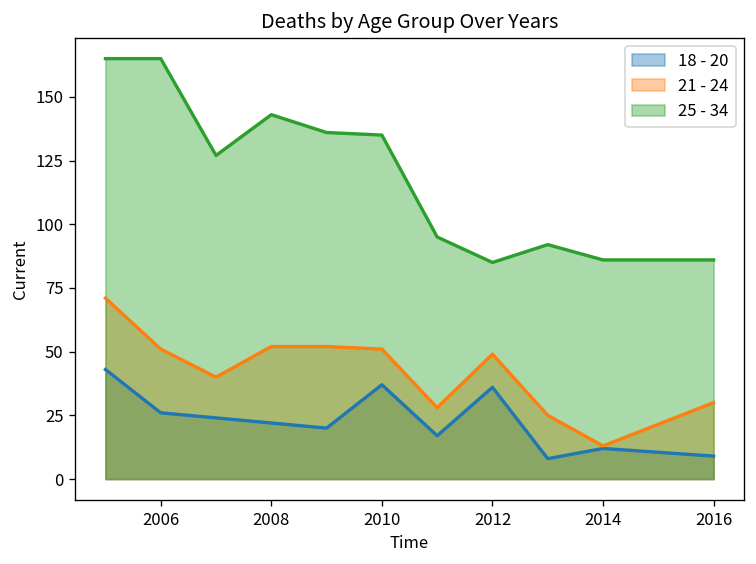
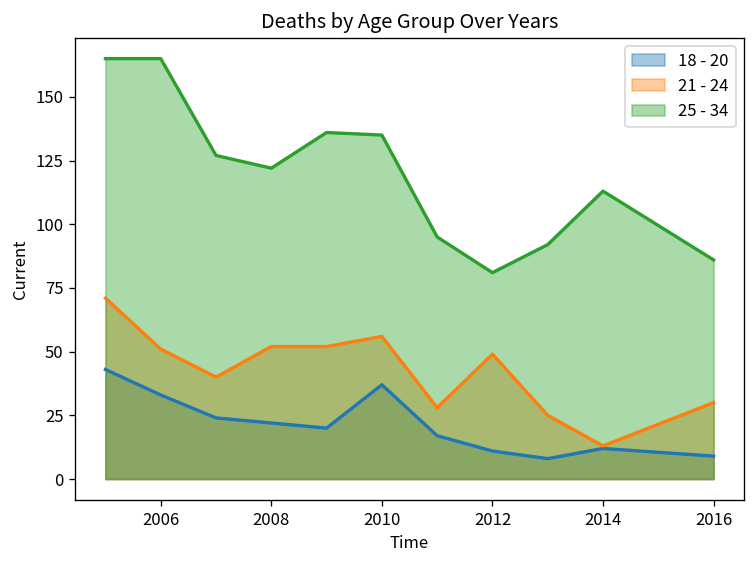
18 - 20, 2006: 26 -> 33
25 - 34, 2008: 143 -> 122
21 - 24, 2010: 51 -> 56
18 - 20, 2012: 36 -> 11
25 - 34, 2012: 85 -> 81
25 - 34, 2014: 86 -> 113
